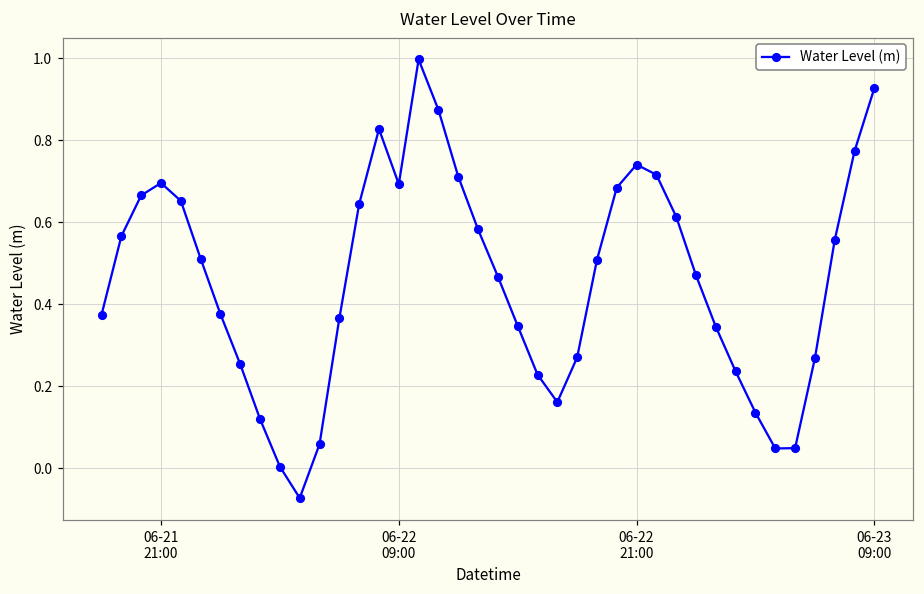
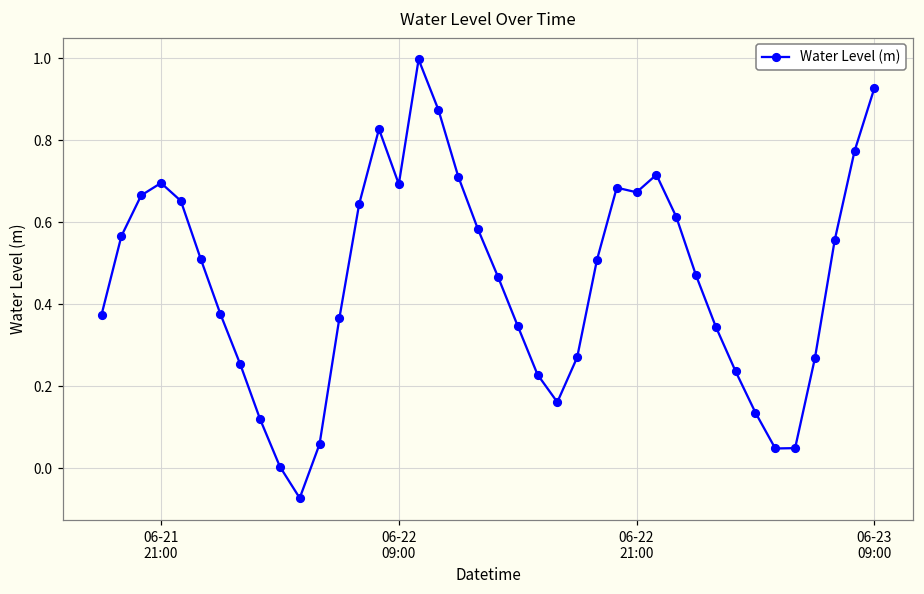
06-22 21:00: 0.74 -> 0.67
